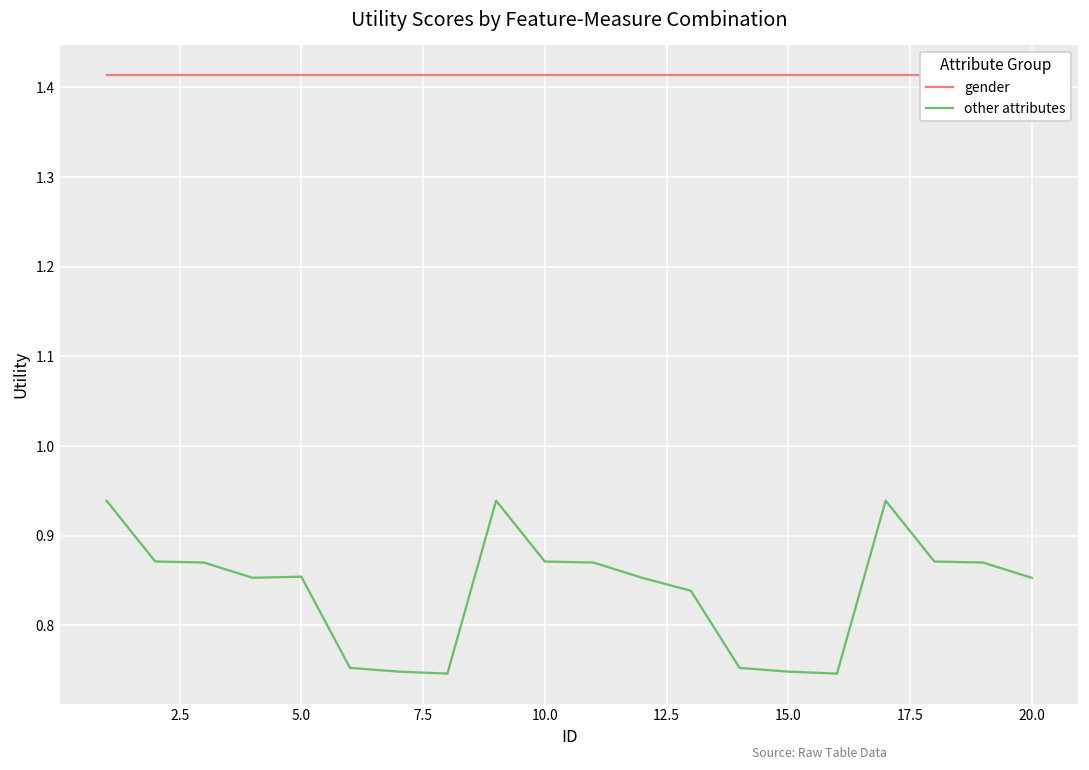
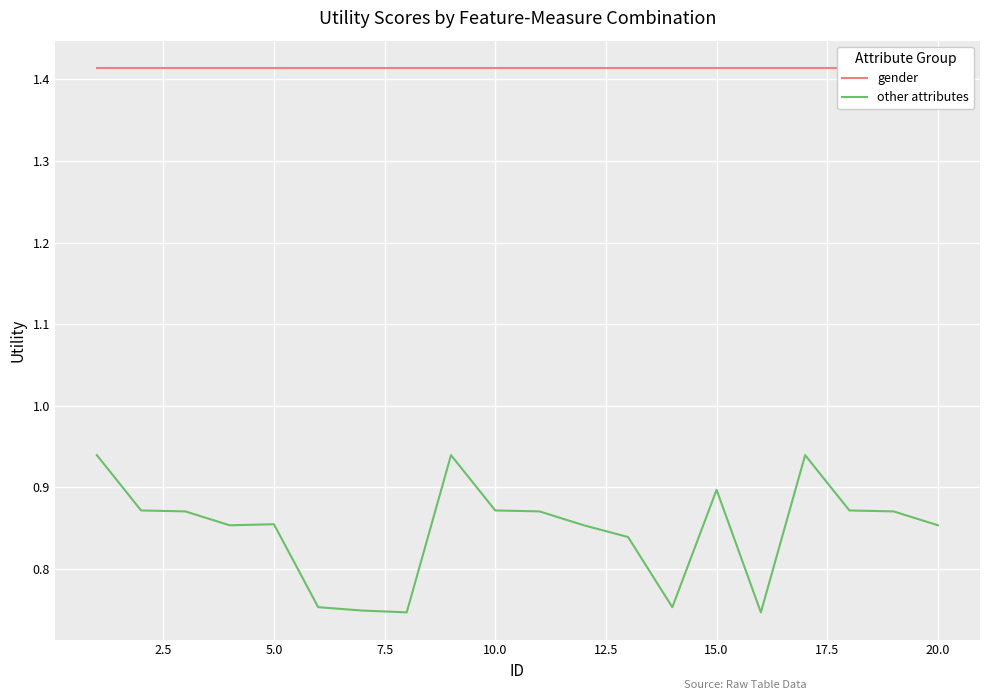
other attributes, 15.0: 0.75 -> 0.90
